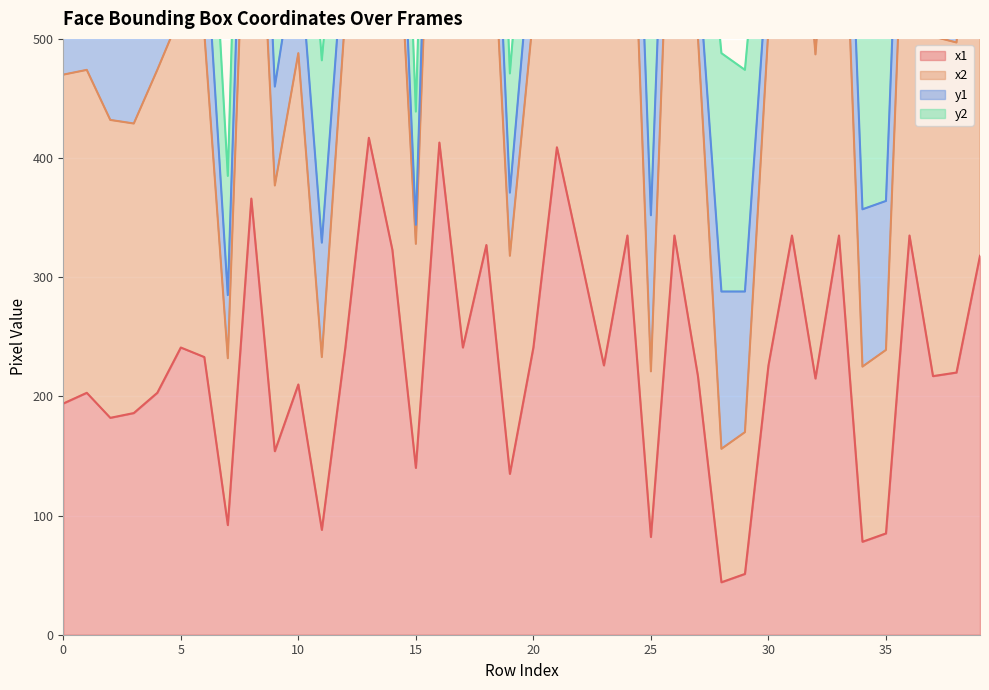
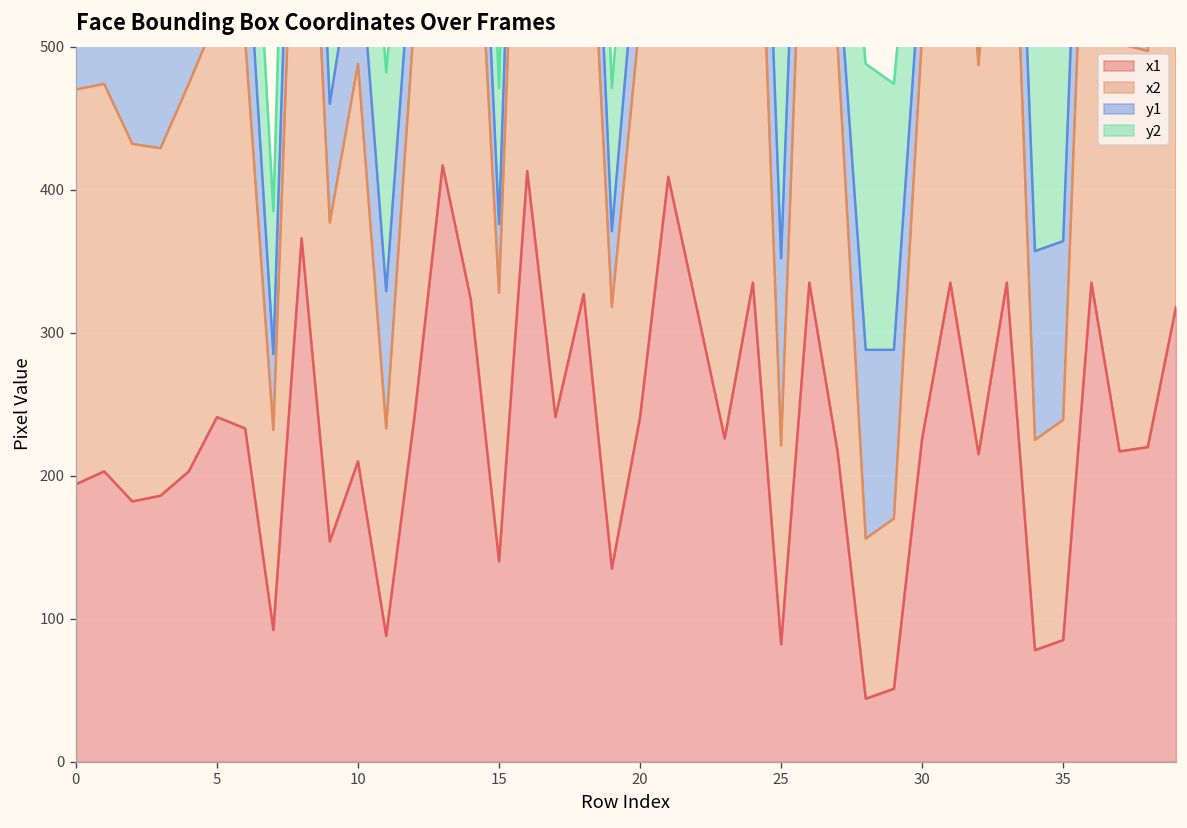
y1, 15: 16 -> 48
